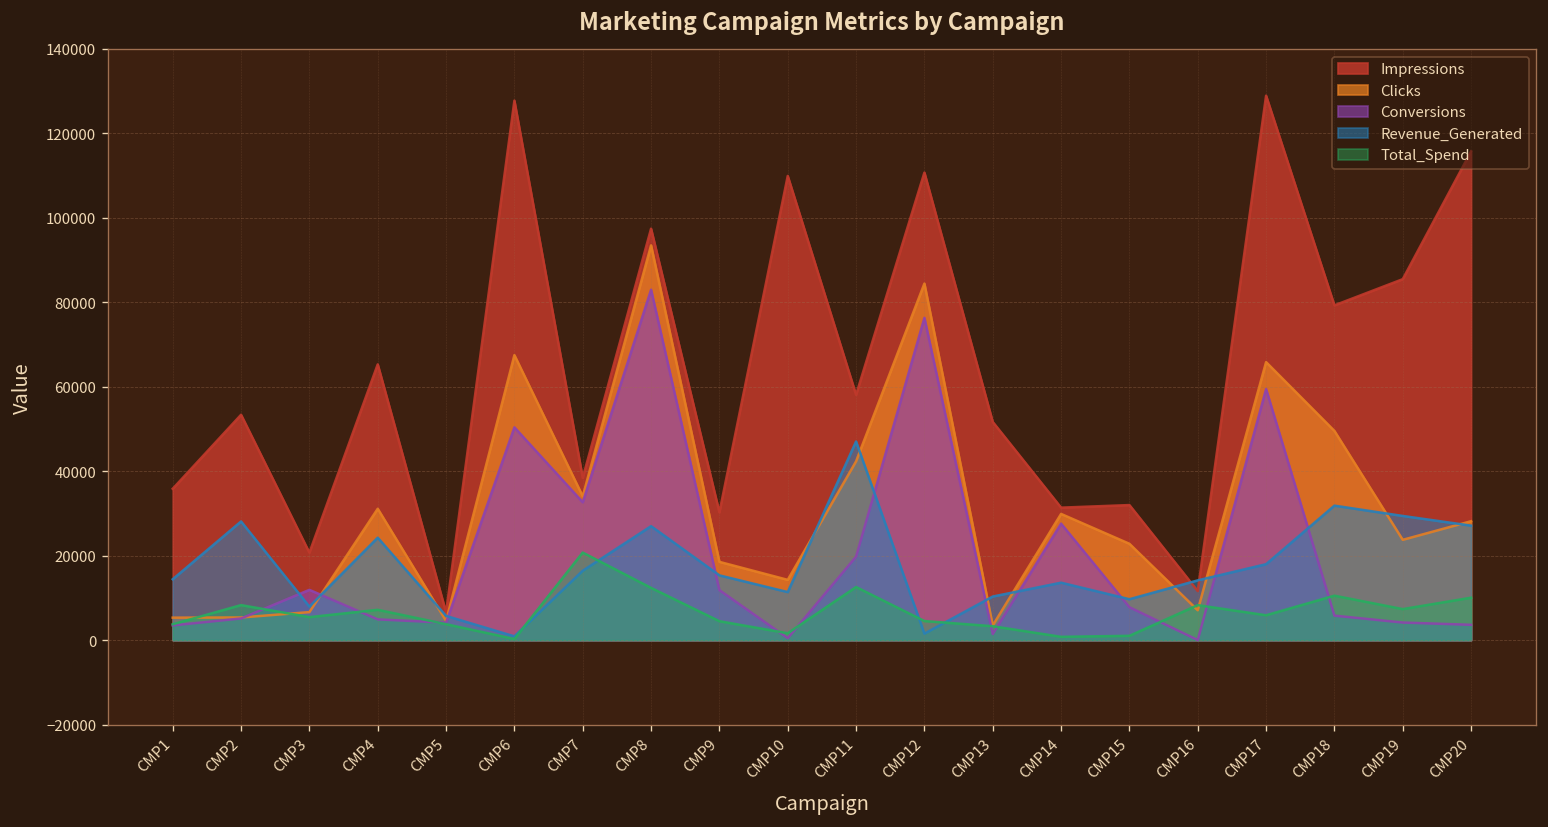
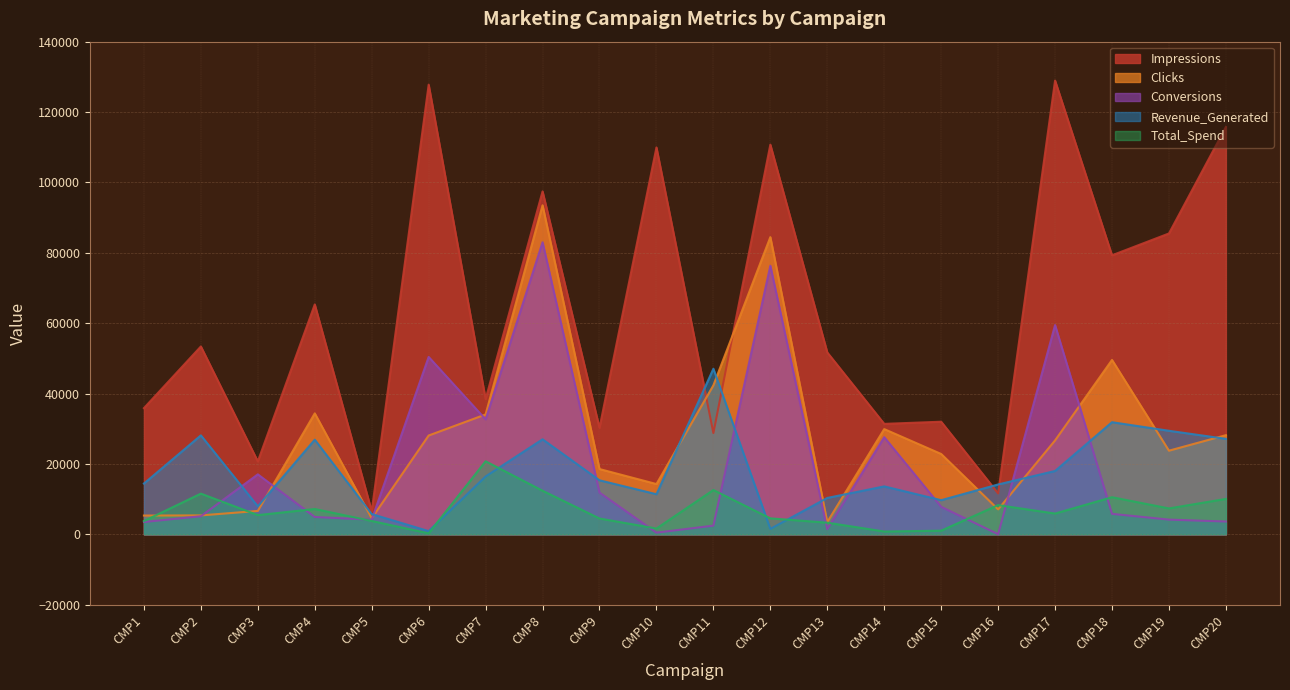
Total_Spend, CMP2: 8000 -> 12000
Conversions, CMP3: 12000 -> 17000
Clicks, CMP4: 31000 -> 34000
Revenue_Generated, CMP4: 24000 -> 27000
Clicks, CMP6: 68000 -> 28000
Impressions, CMP11: 58000 -> 29000
Conversions, CMP11: 20000 -> 2000
Clicks, CMP17: 66000 -> 27000
